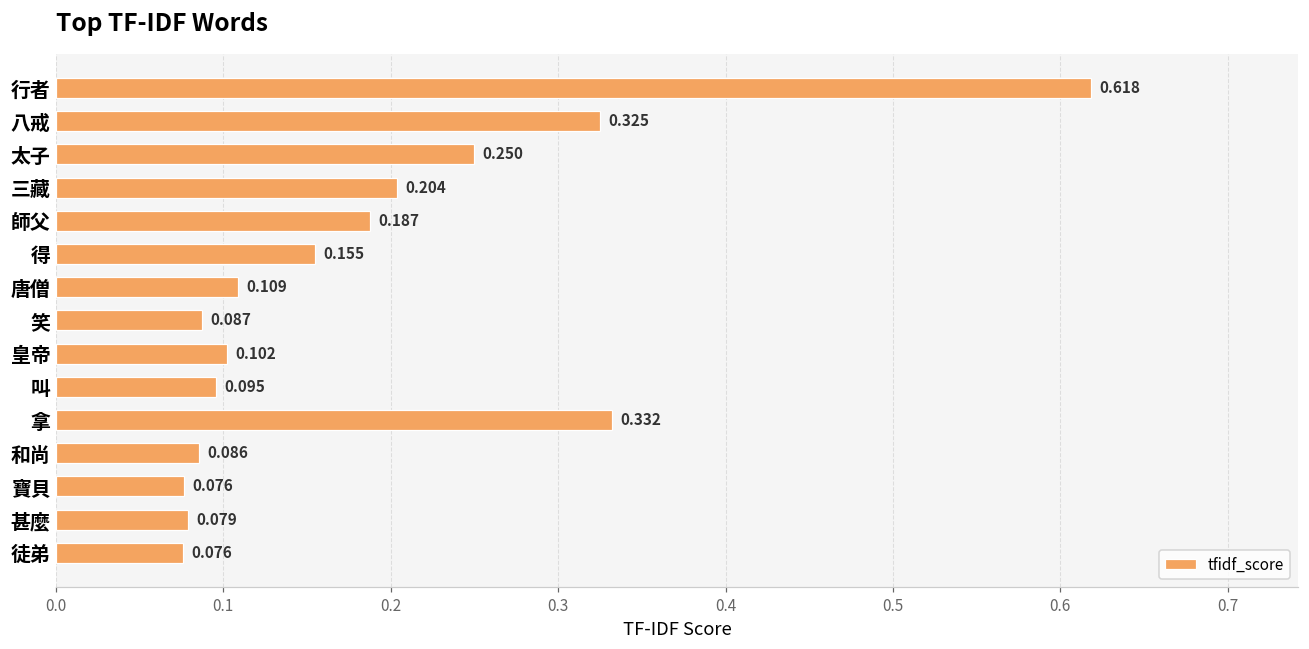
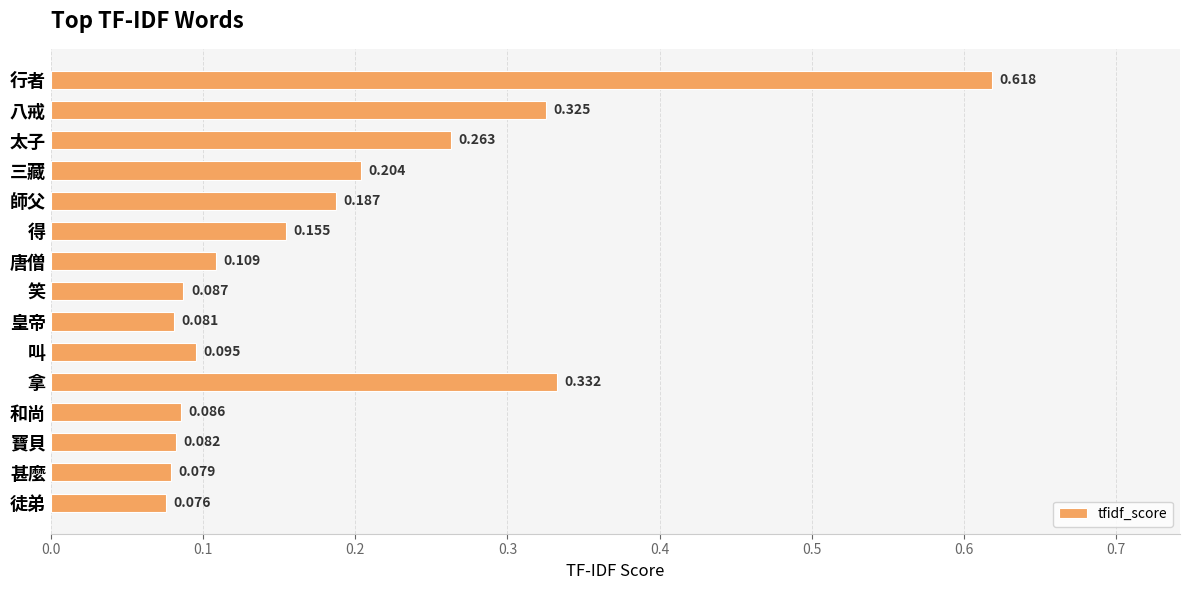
太子: 0.250 -> 0.263
皇帝: 0.102 -> 0.081
寶貝: 0.076 -> 0.082
